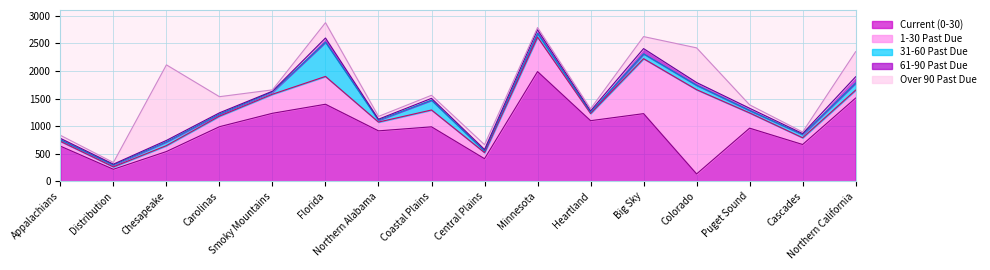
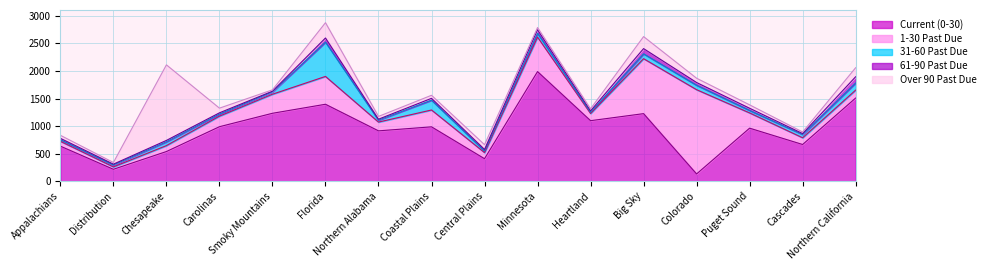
Over 90 Past Due, Carolinas: 300 -> 100
Over 90 Past Due, Colorado: 600 -> 100
Over 90 Past Due, Northern California: 500 -> 200
